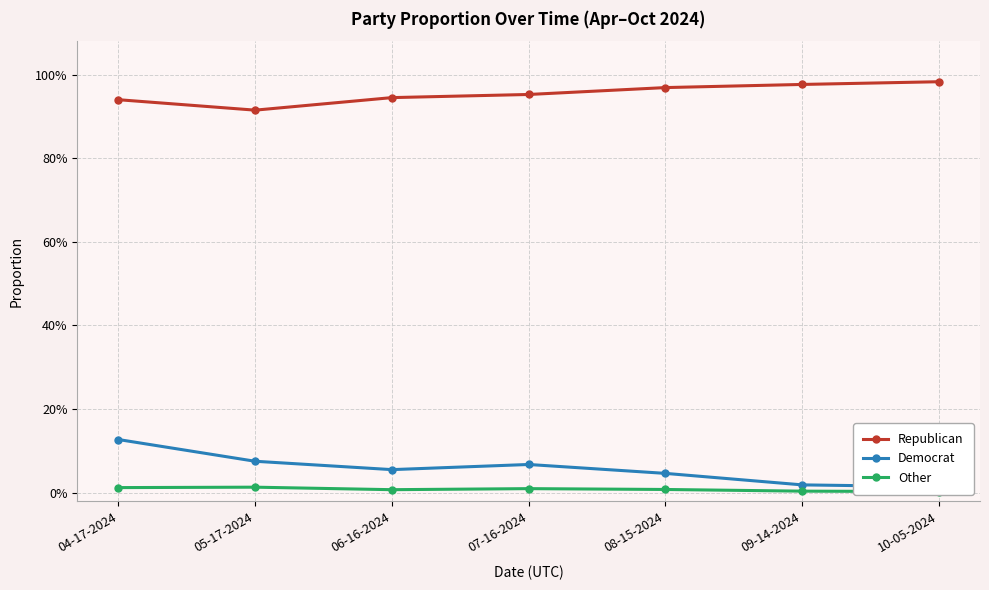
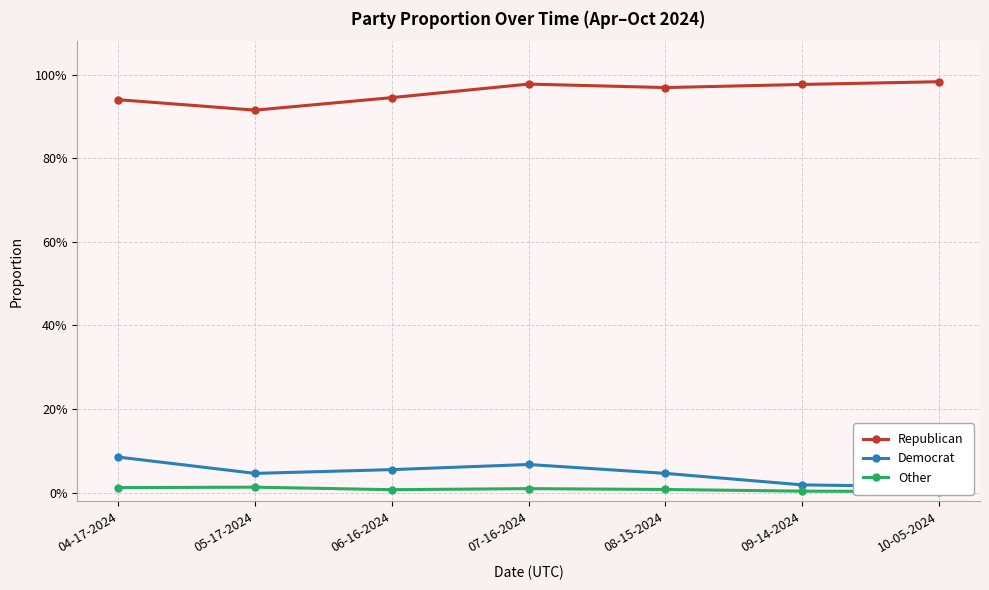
Democrat, 04-17-2024: 13% -> 9%
Democrat, 05-17-2024: 8% -> 5%
Republican, 07-16-2024: 95% -> 98%
